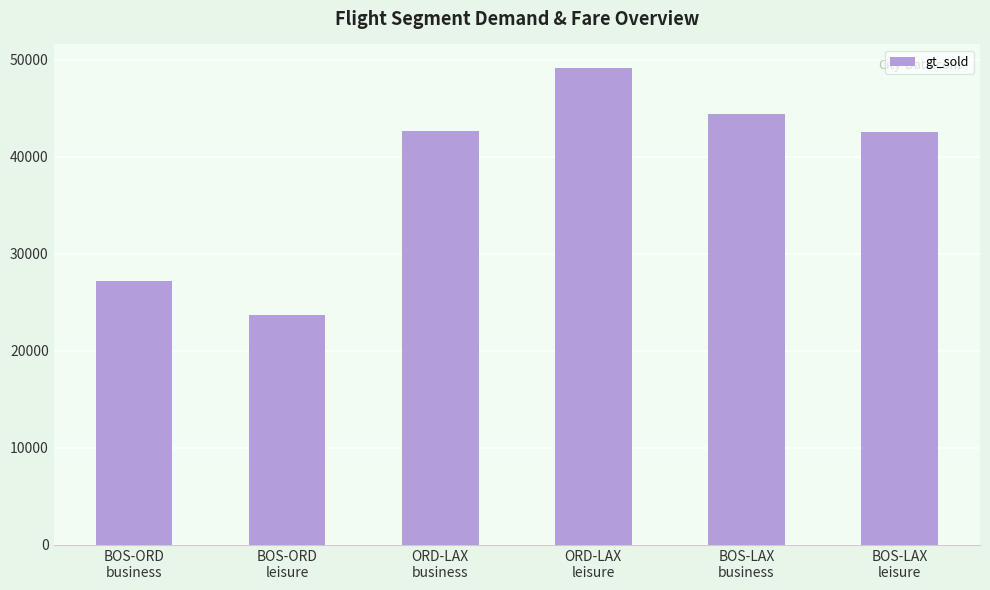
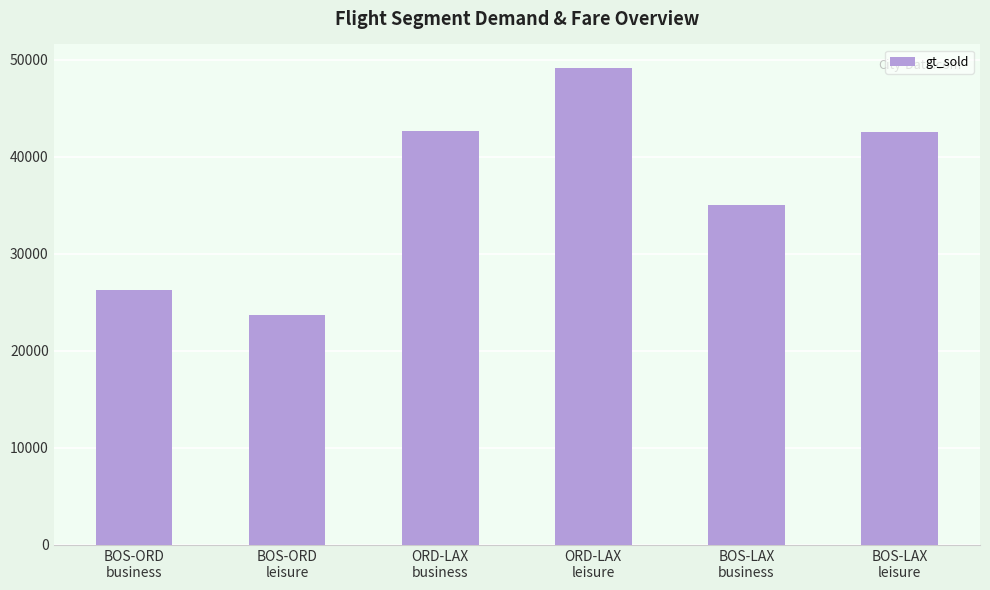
BOS-ORD business: 27000 -> 26000
BOS-LAX business: 44000 -> 35000
